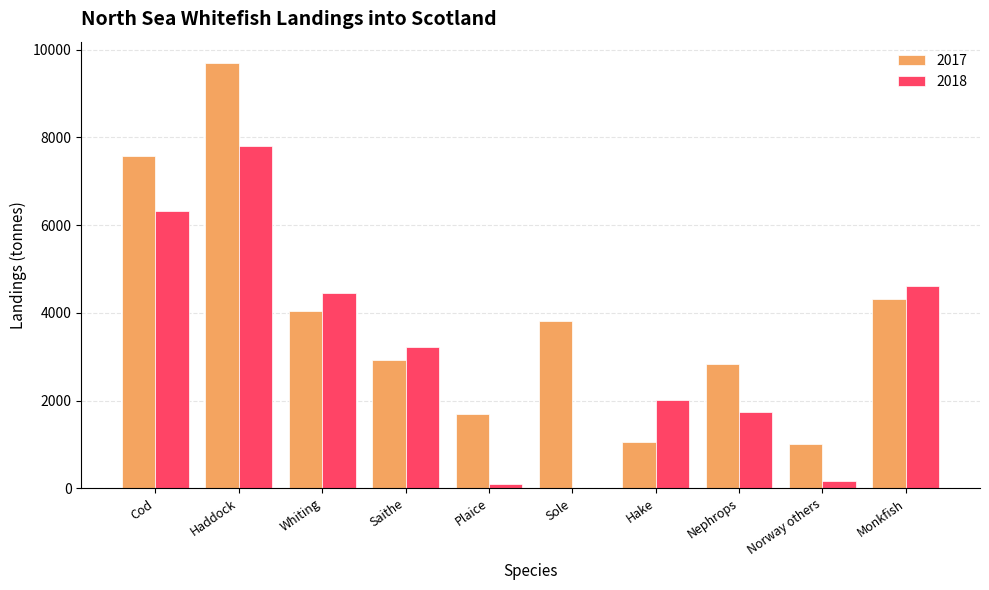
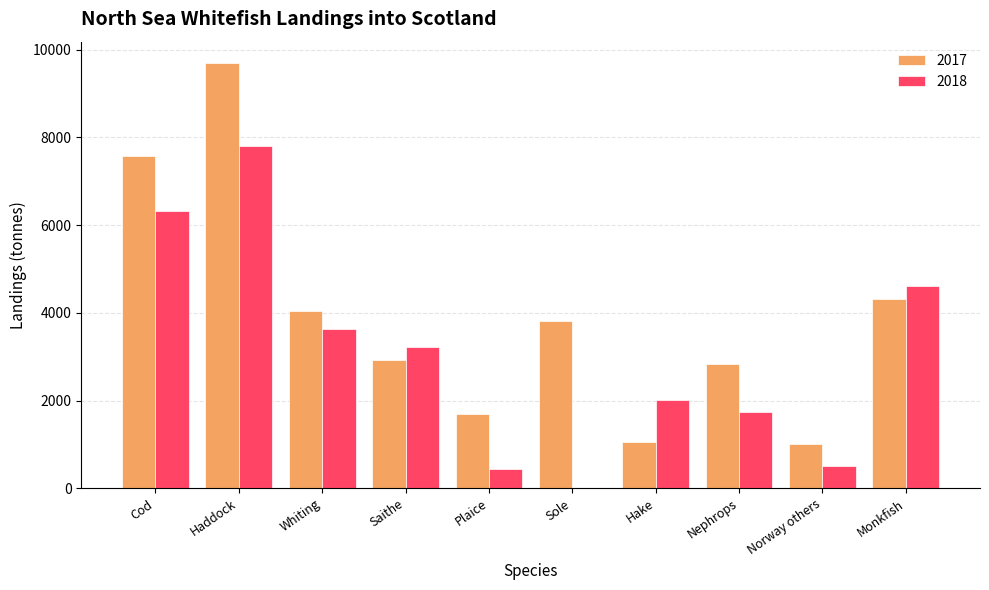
2018, Whiting: 4500 -> 3600
2018, Plaice: 100 -> 400
2018, Norway others: 200 -> 500
